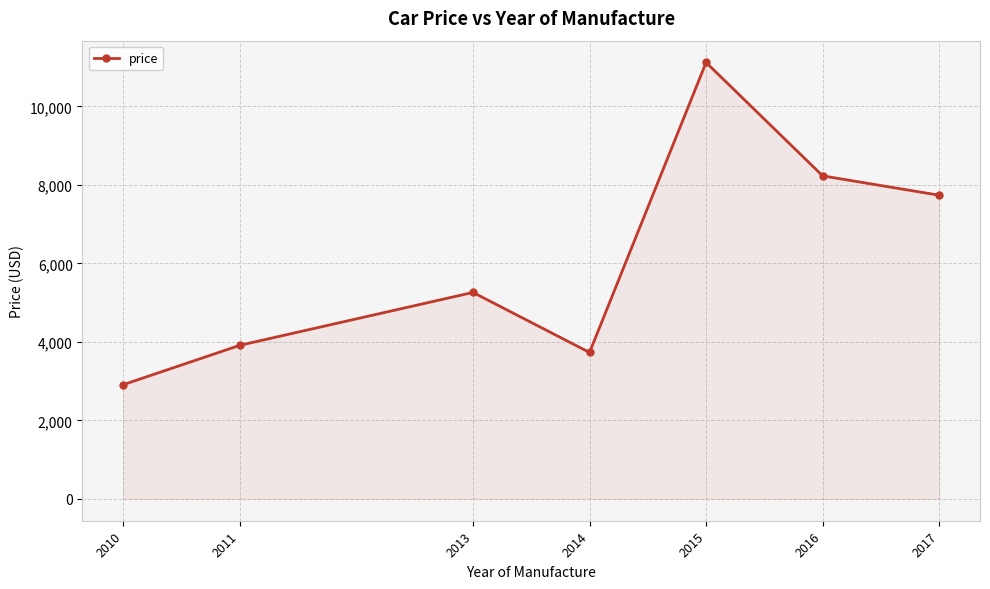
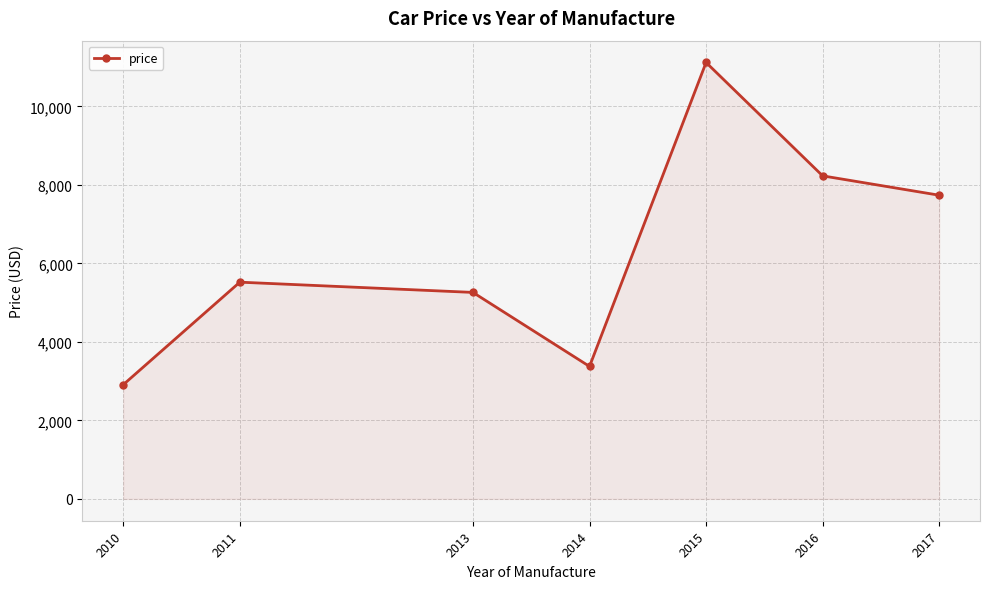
2011: 3,900 -> 5,500
2014: 3,700 -> 3,400
